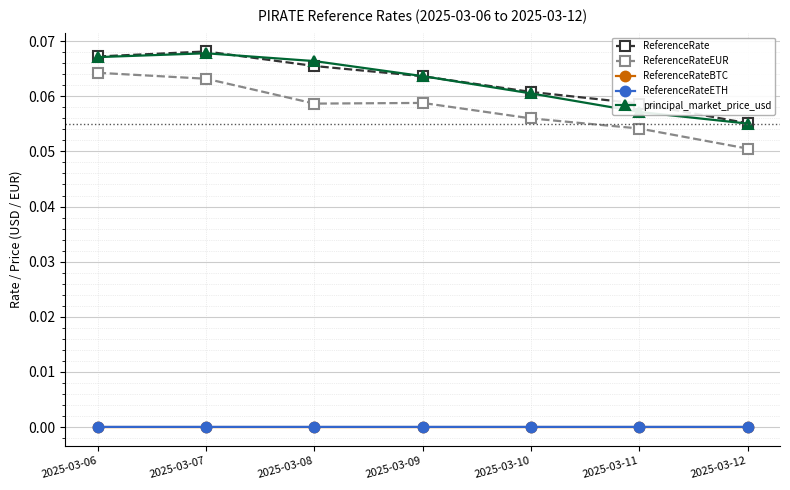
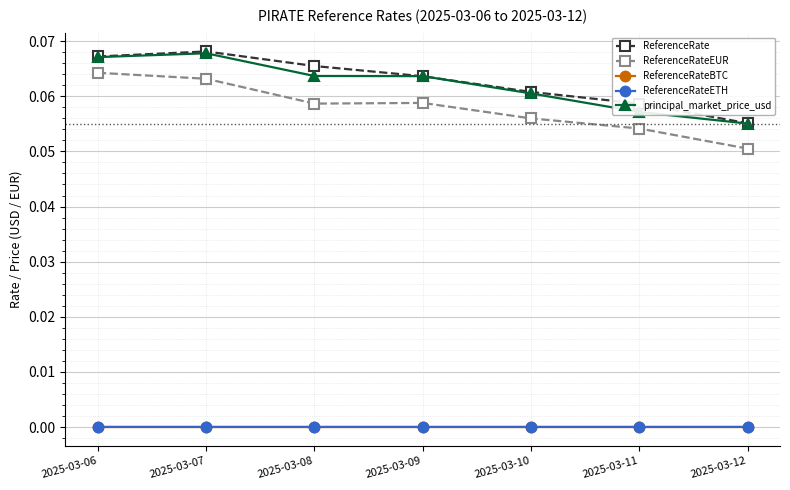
principal_market_price_usd, 2025-03-08: 0.066 -> 0.064
